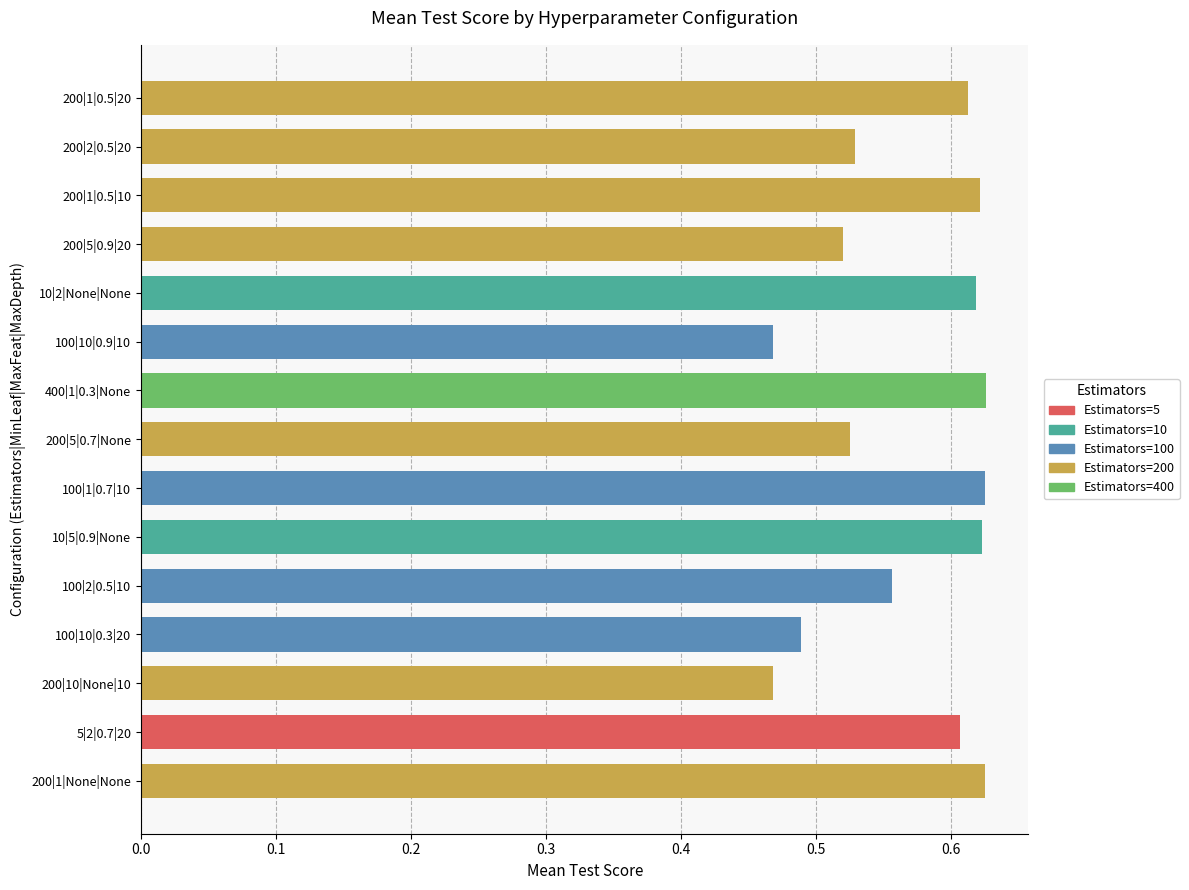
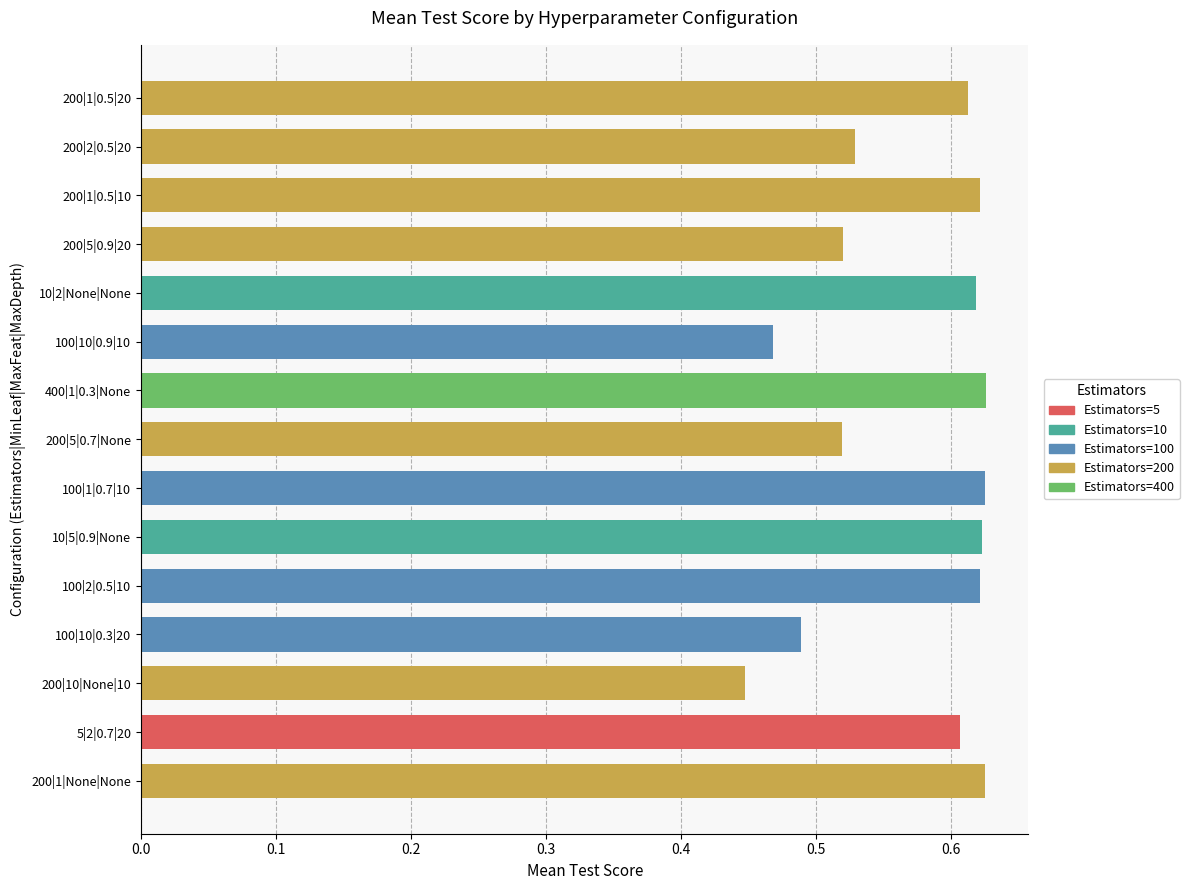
200|5|0.7|None: 0.525 -> 0.519
100|2|0.5|10: 0.557 -> 0.621
200|10|None|10: 0.468 -> 0.447
